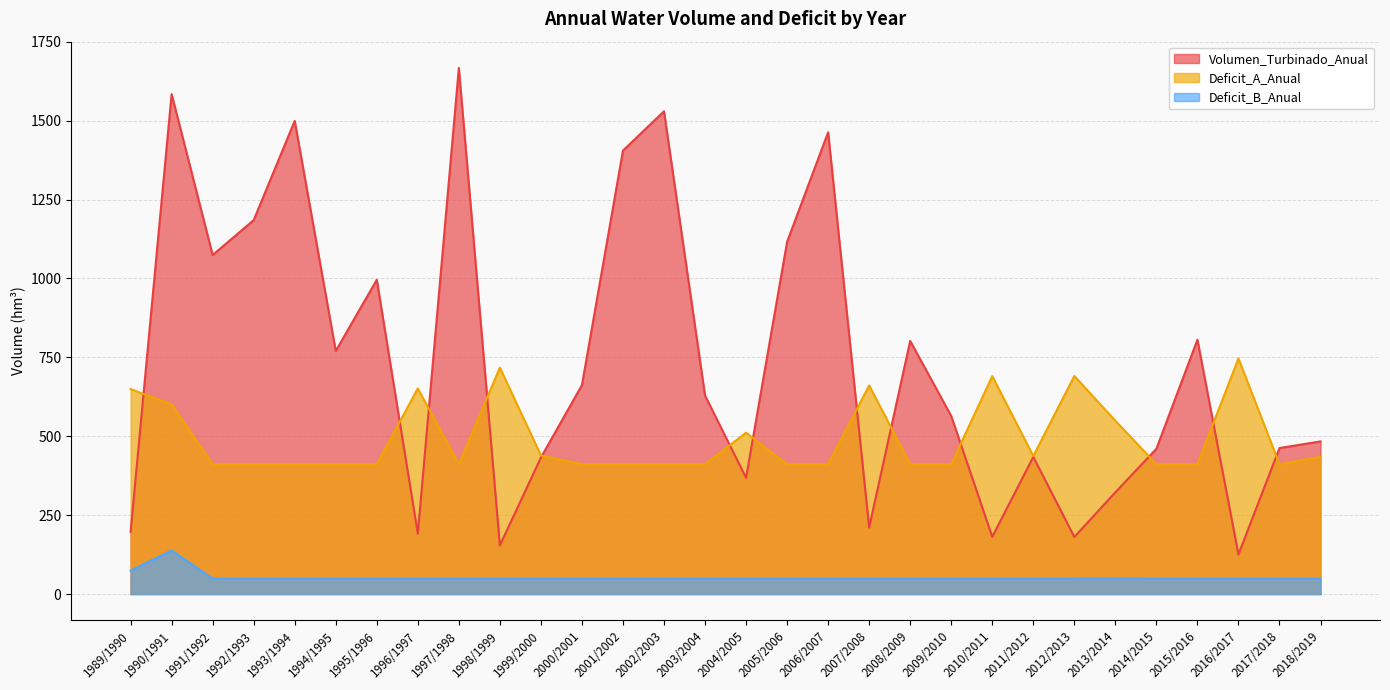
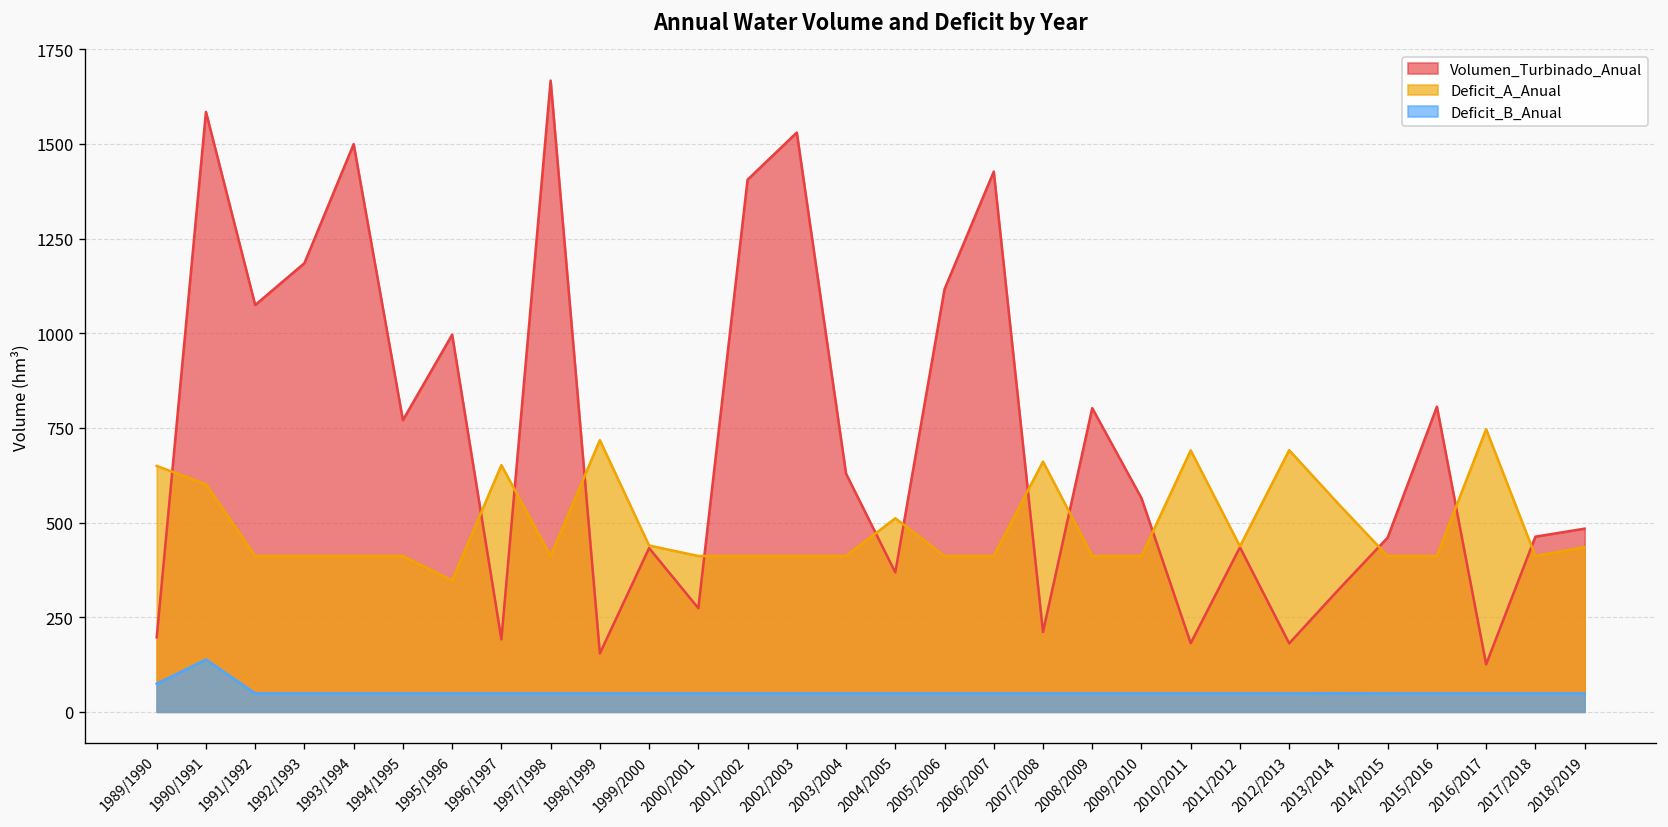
Deficit_A_Anual, 1995/1996: 410 -> 350
Volumen_Turbinado_Anual, 2000/2001: 660 -> 270
Volumen_Turbinado_Anual, 2006/2007: 1460 -> 1430
